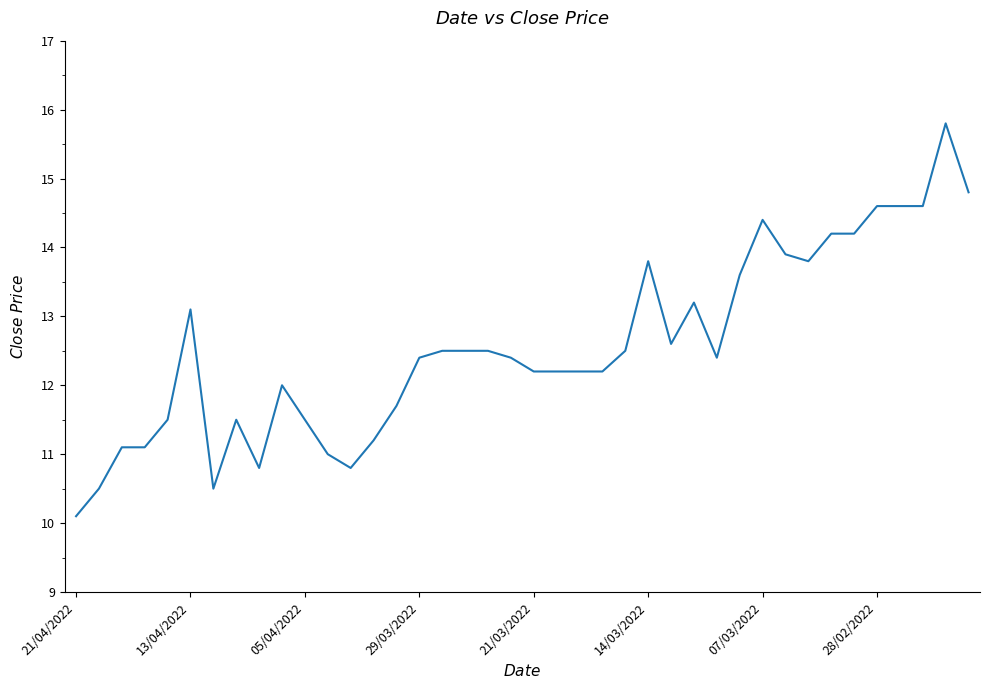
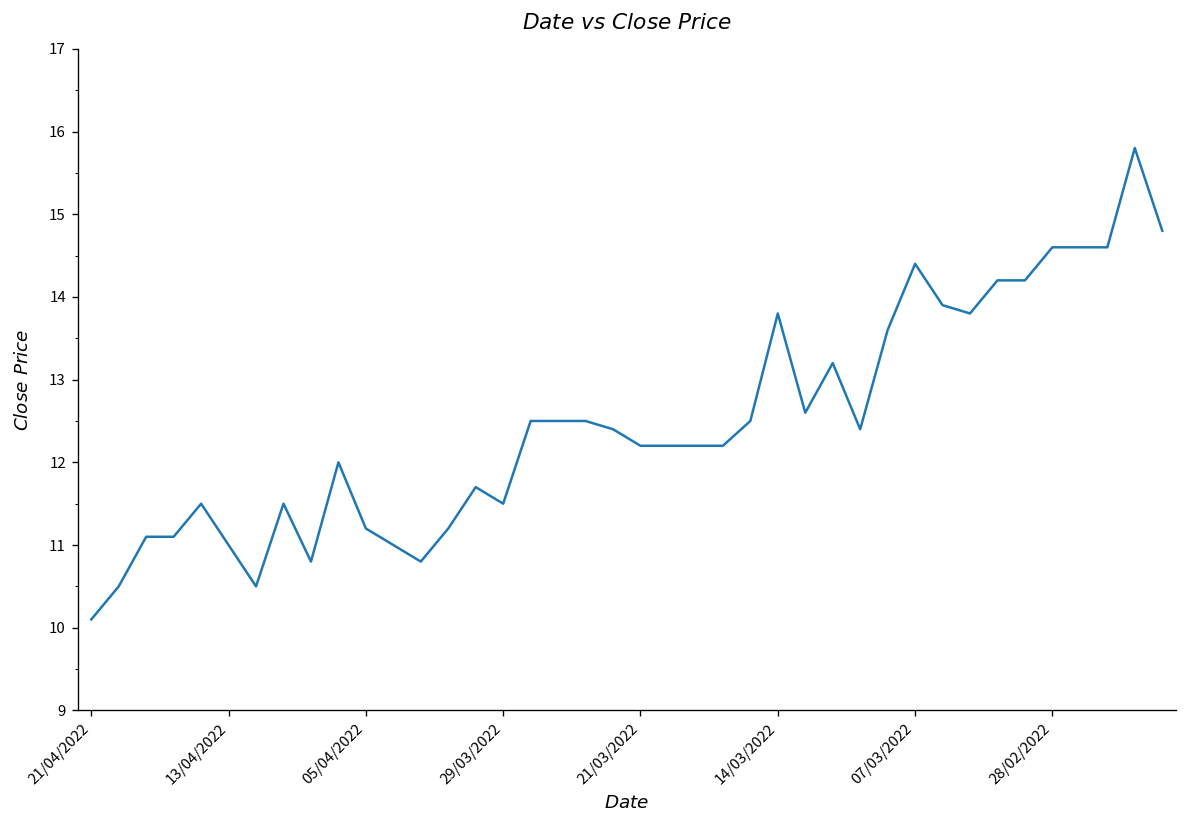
13/04/2022: 13.1 -> 11.0
05/04/2022: 11.5 -> 11.2
29/03/2022: 12.4 -> 11.5
